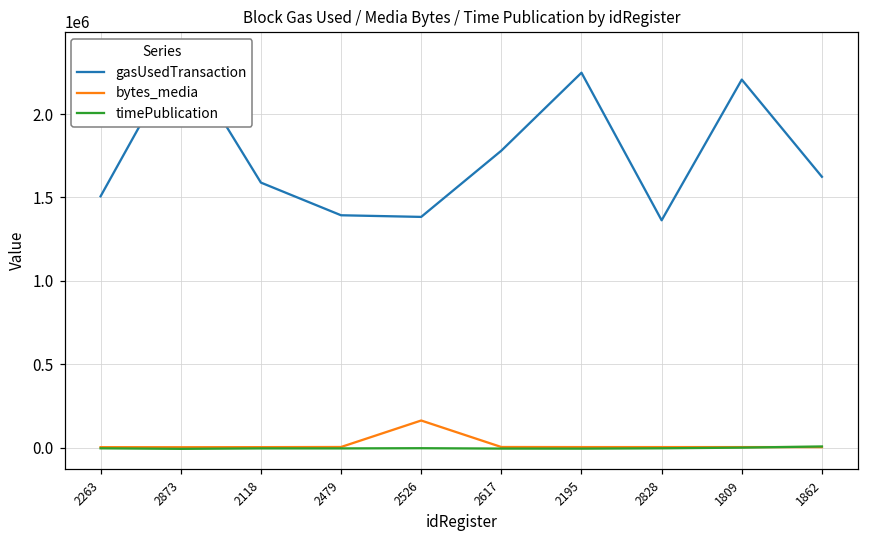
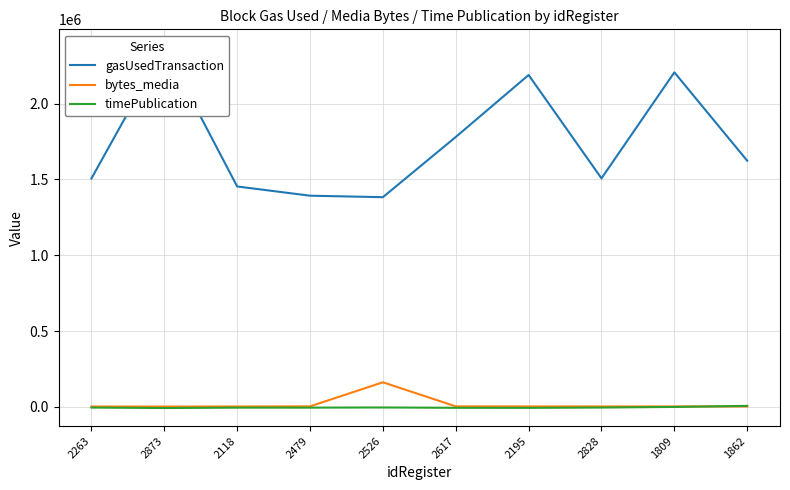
gasUsedTransaction, 2118: 1590000 -> 1450000
gasUsedTransaction, 2195: 2250000 -> 2190000
gasUsedTransaction, 2828: 1360000 -> 1510000
